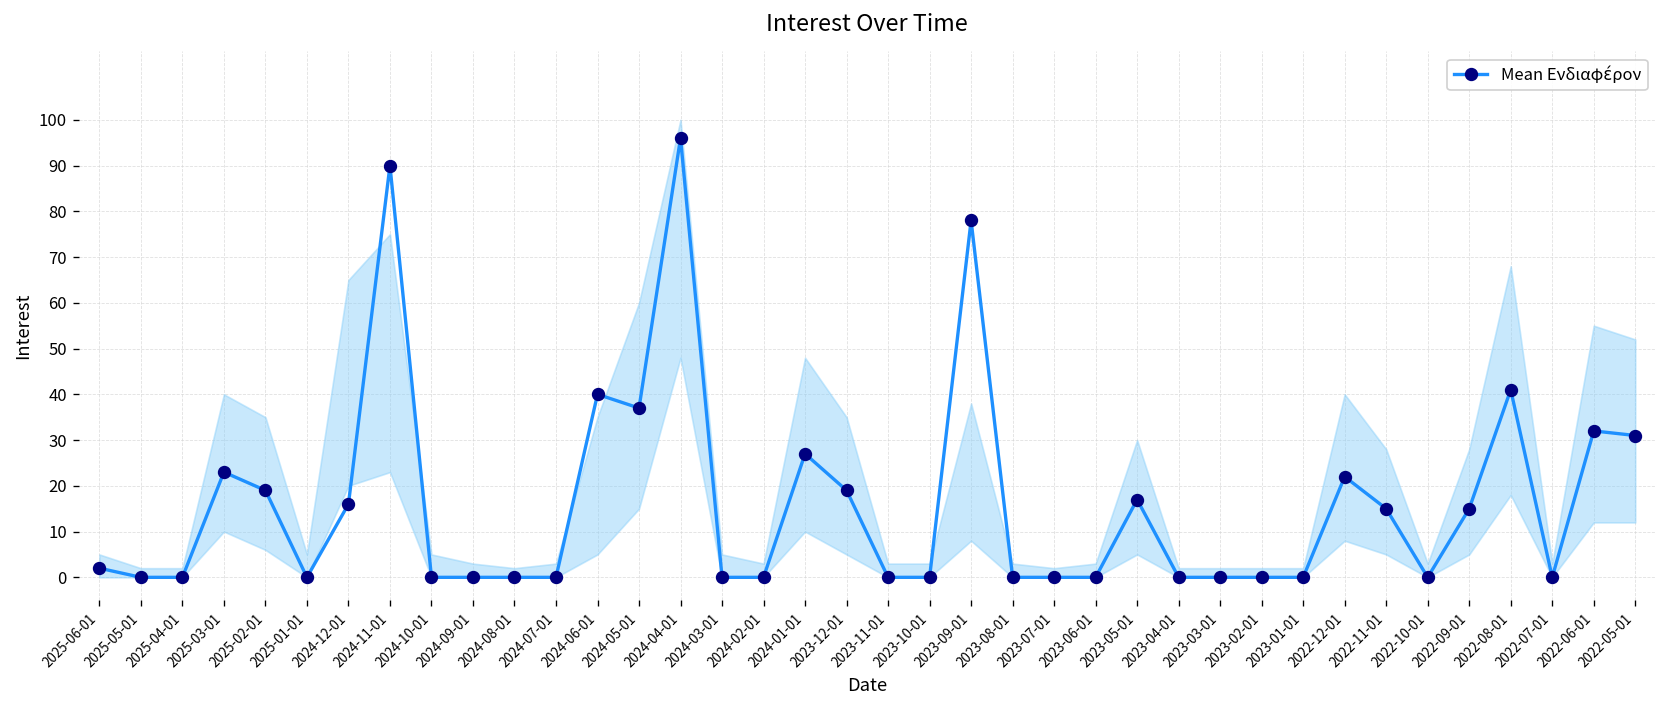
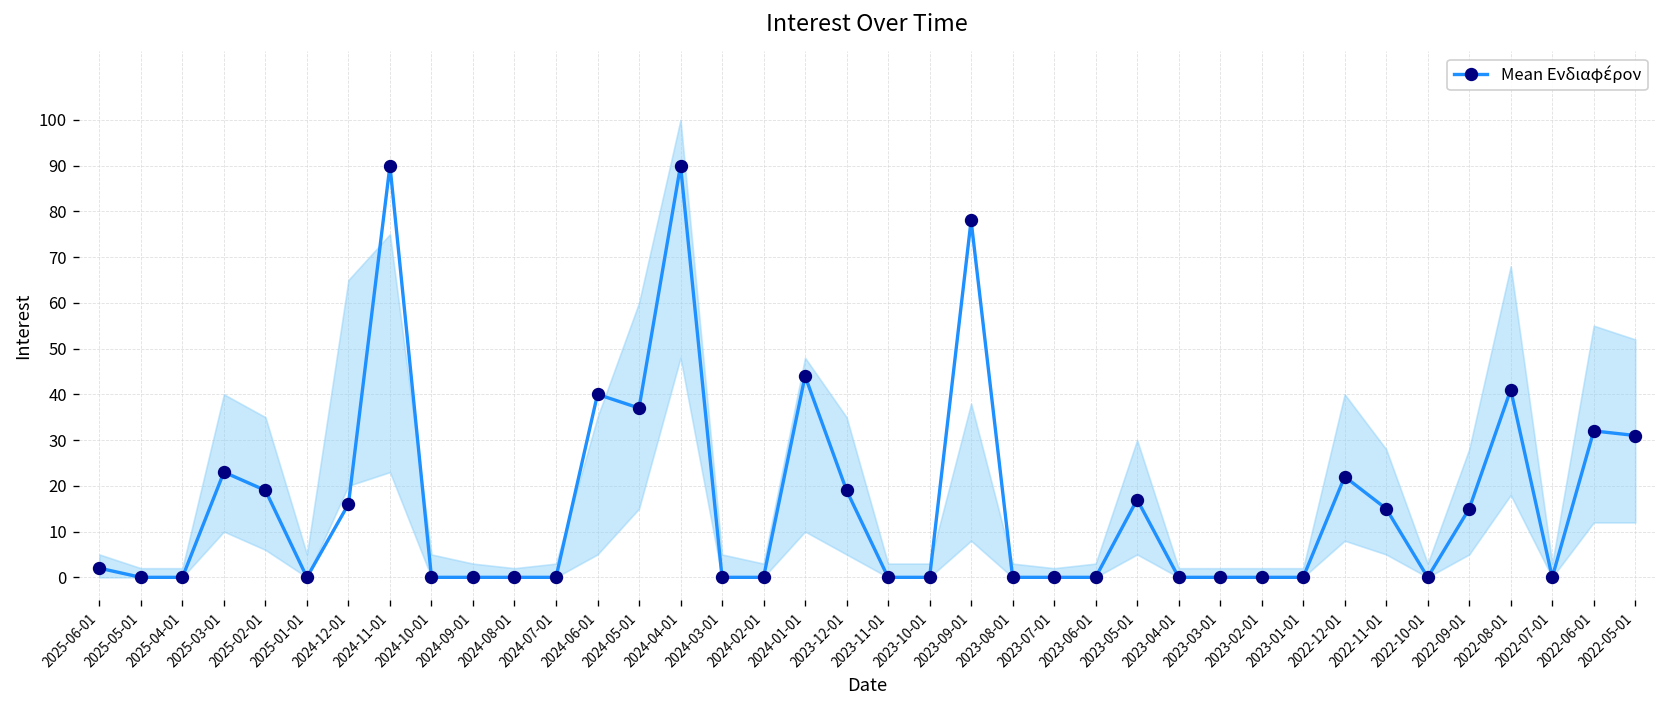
Mean Eνδιαφέρον, 2024-04-01: 96 -> 90
Mean Eνδιαφέρον, 2024-01-01: 27 -> 44
